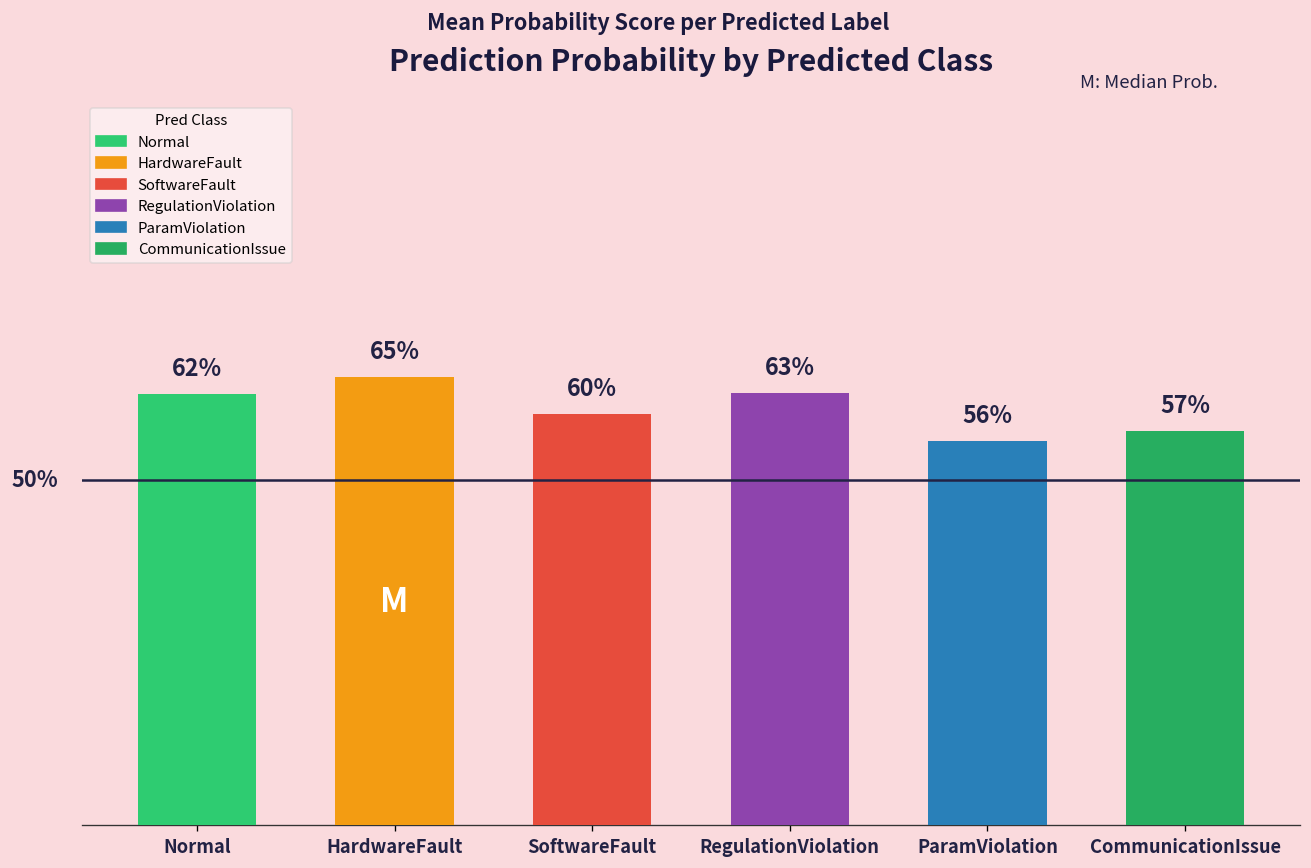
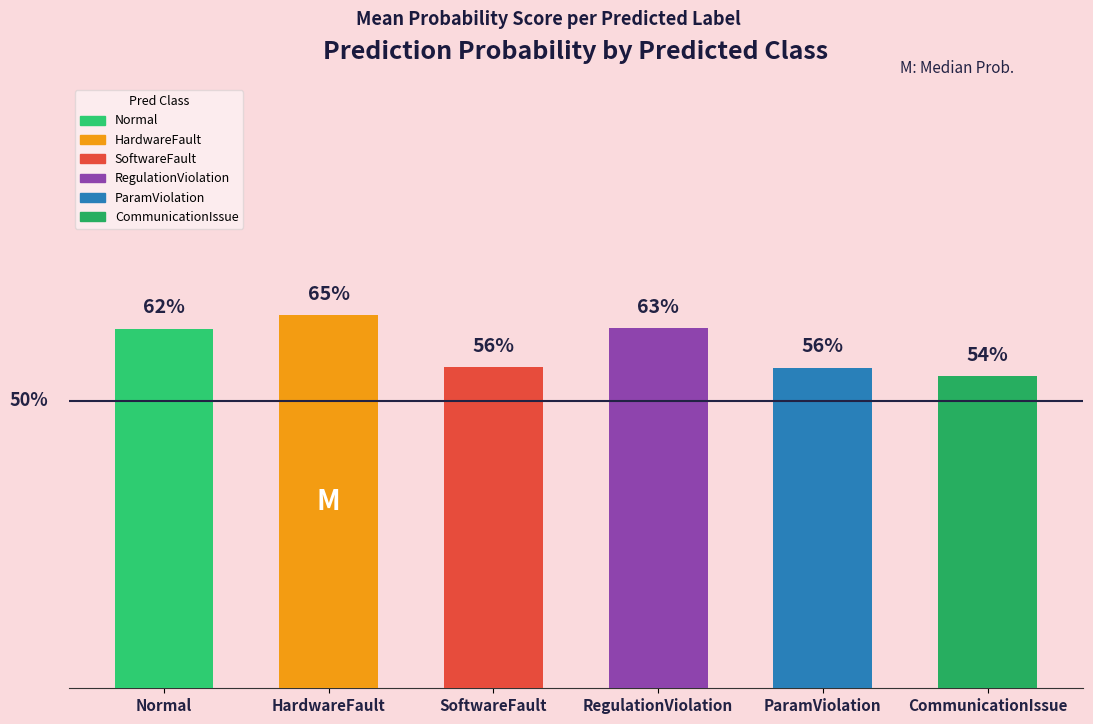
SoftwareFault: 60% -> 56%
CommunicationIssue: 57% -> 54%
